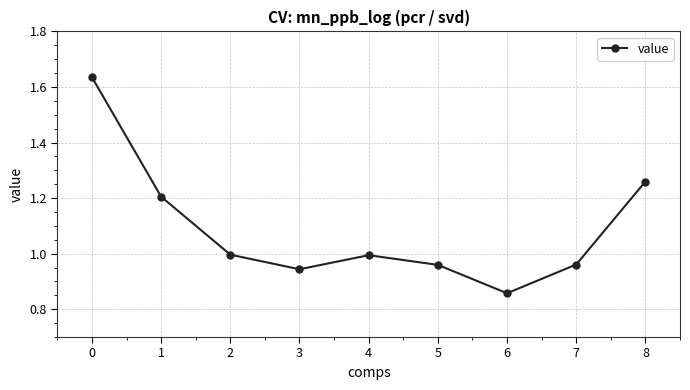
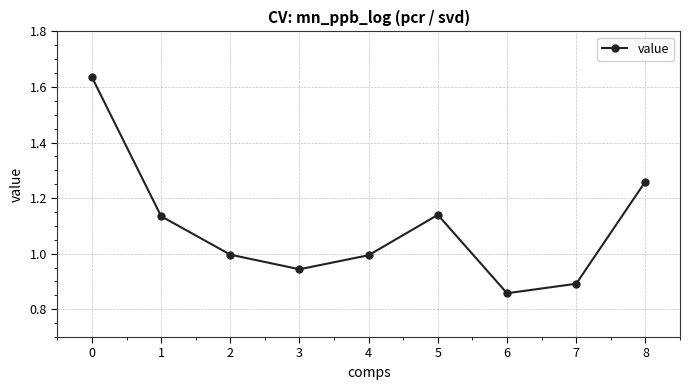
1: 1.21 -> 1.13
5: 0.96 -> 1.14
7: 0.96 -> 0.89
